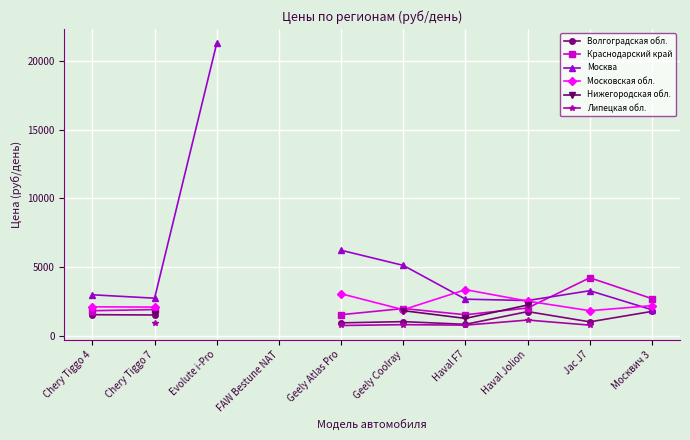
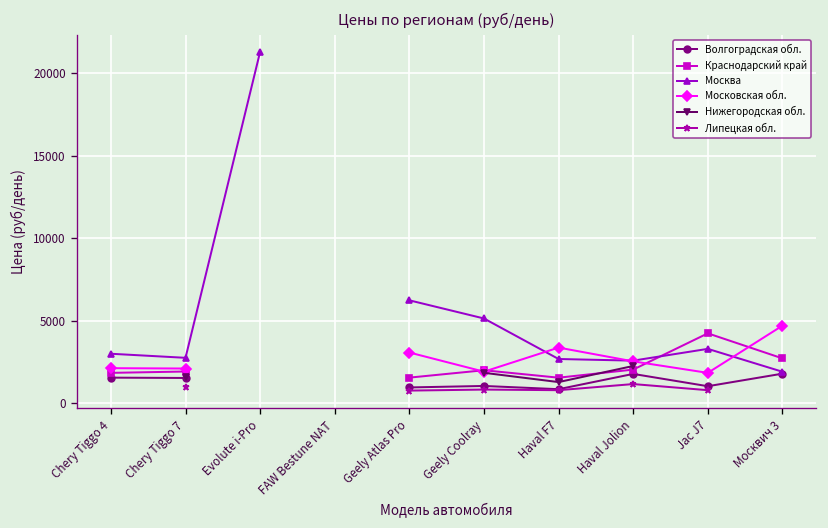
Московская обл., Москвич 3: 2200 -> 4700
